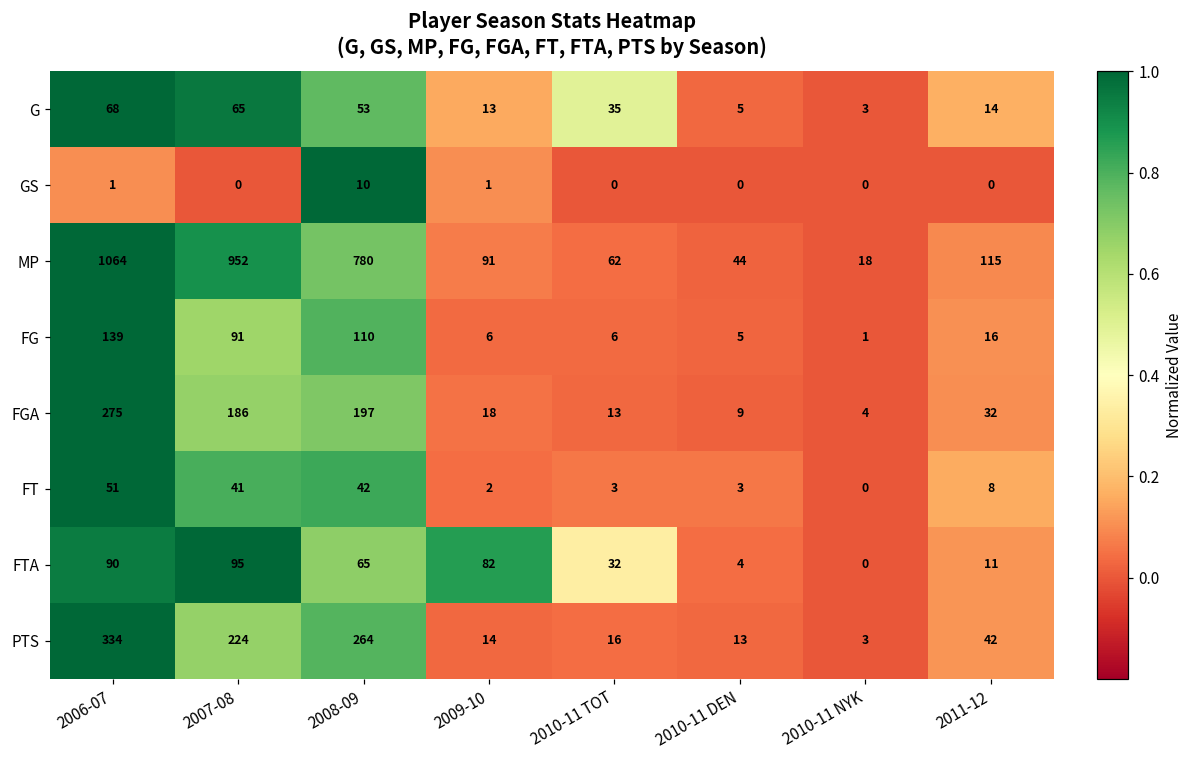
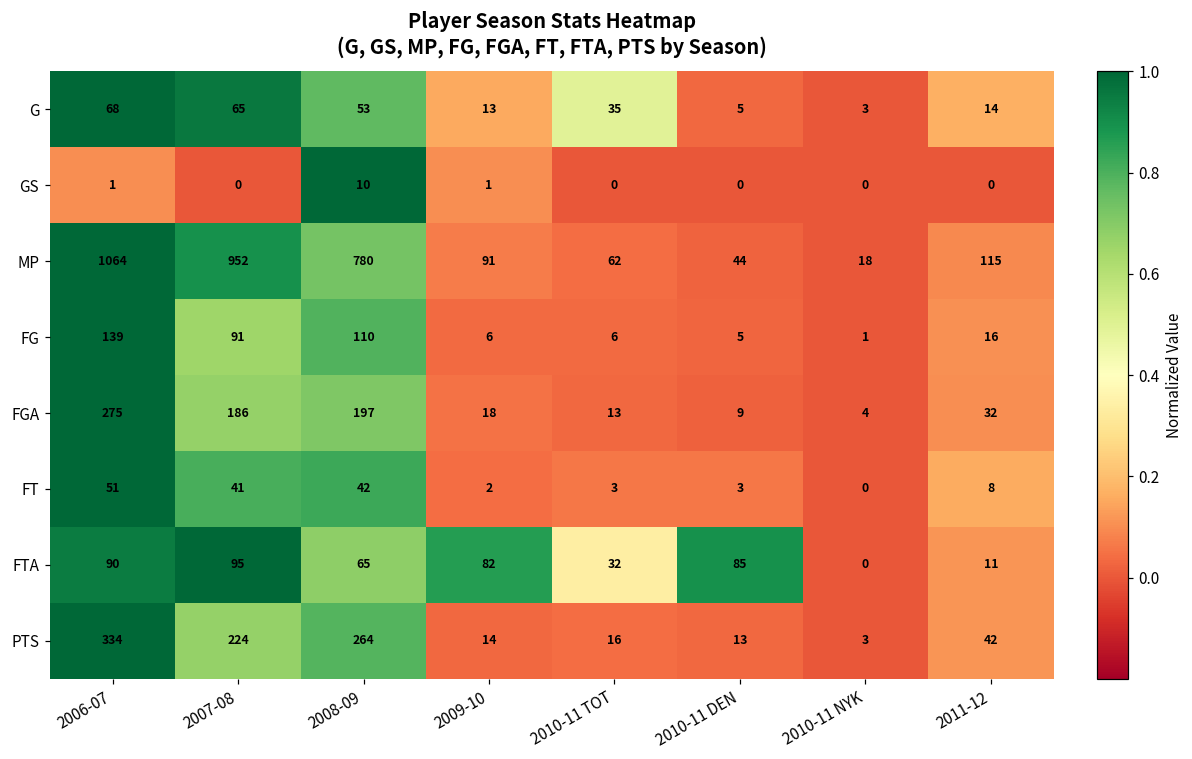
FTA, 2010-11 DEN: 4 -> 85
